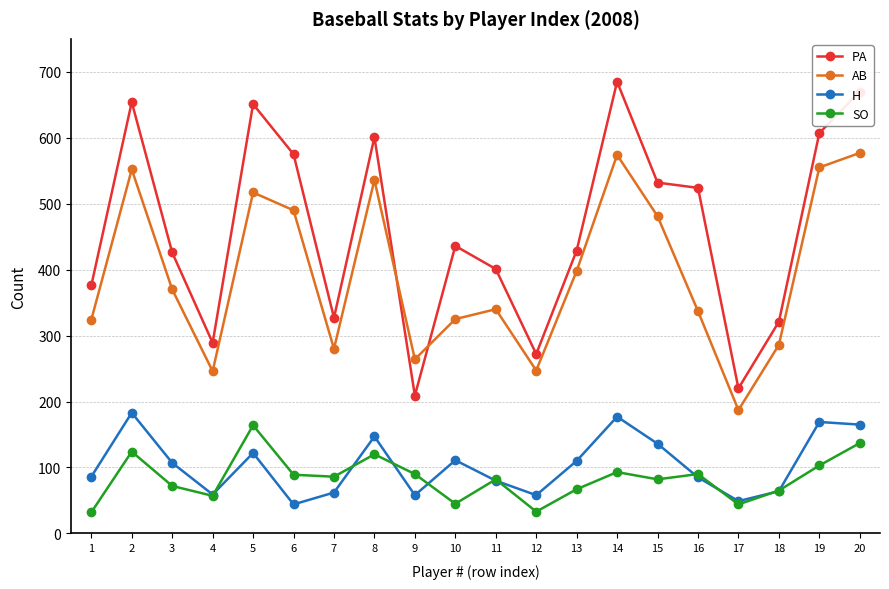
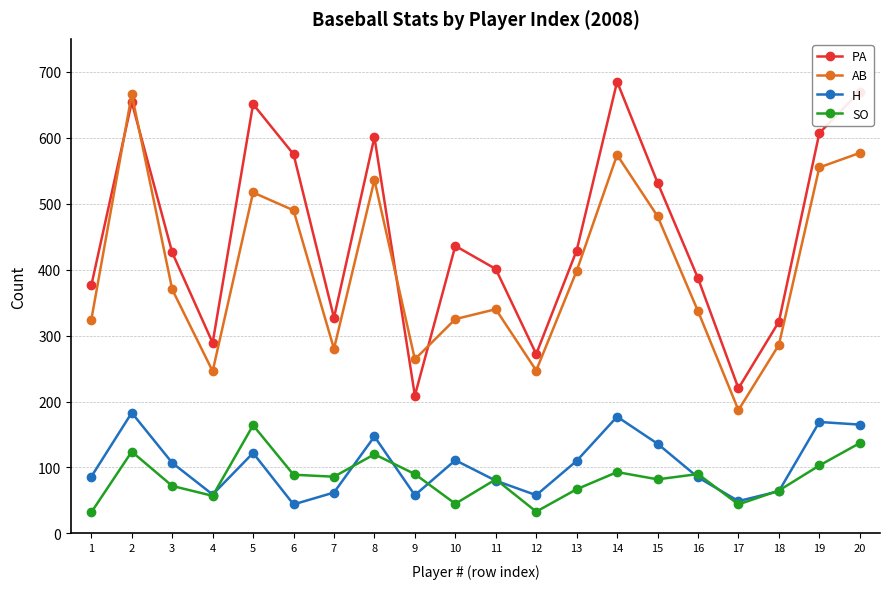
AB, 2: 550 -> 670
PA, 16: 520 -> 390
